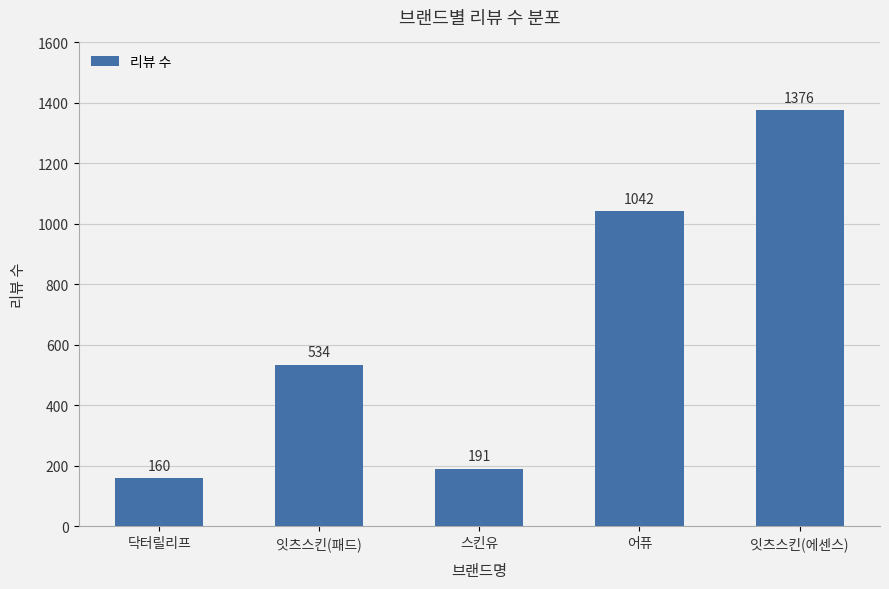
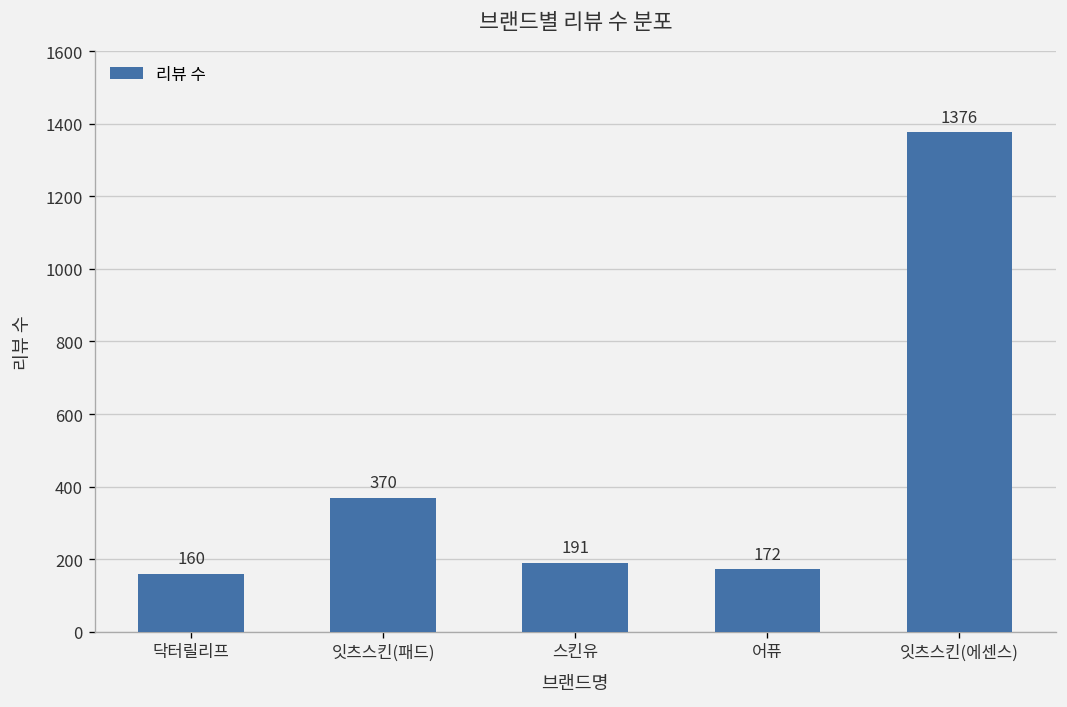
잇츠스킨(패드): 534 -> 370
어퓨: 1042 -> 172
